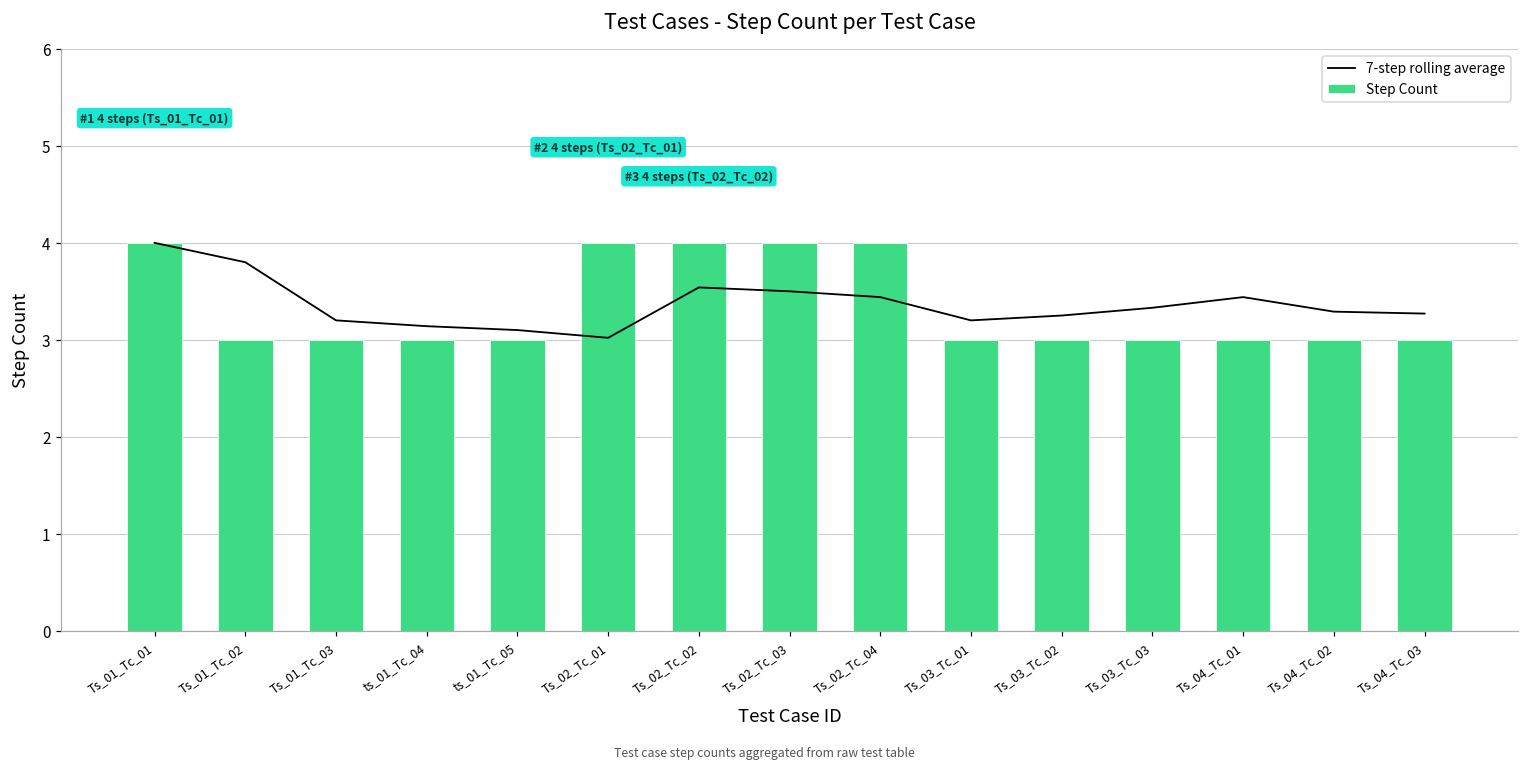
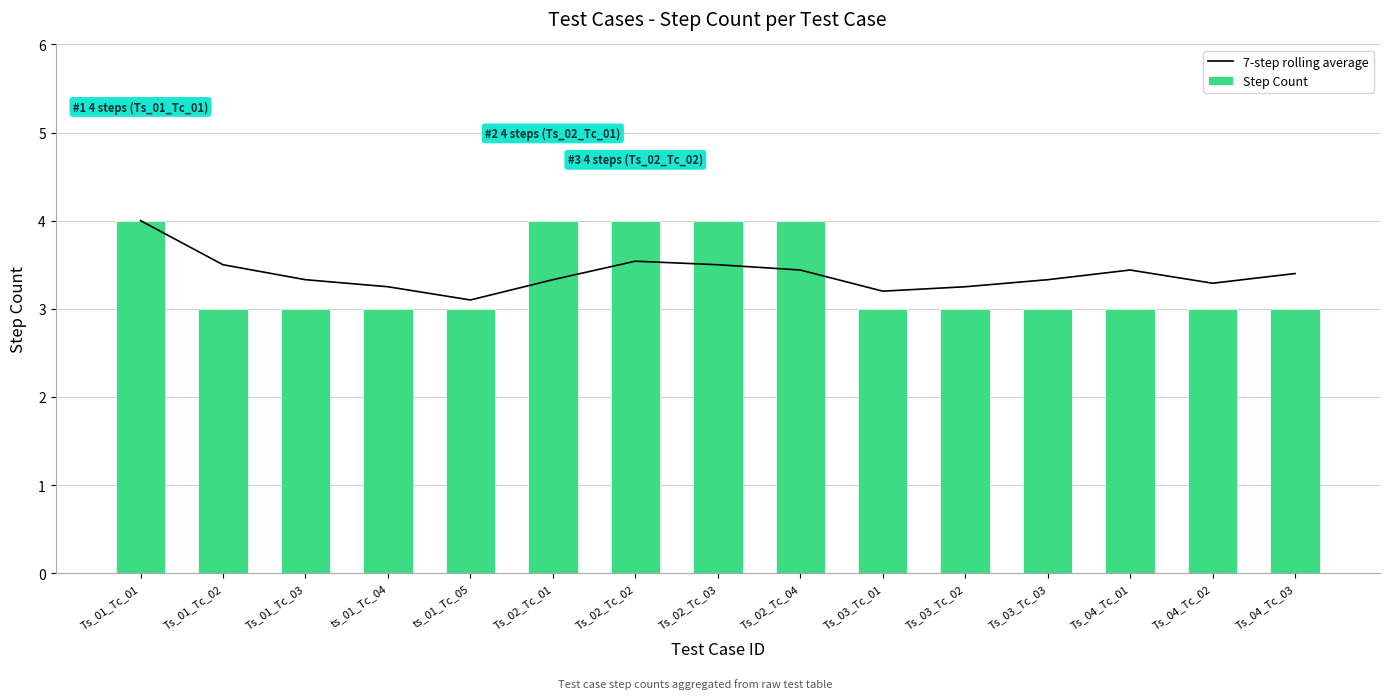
7-step rolling average, Ts_01_Tc_02: 3.8 -> 3.5
7-step rolling average, Ts_01_Tc_03: 3.2 -> 3.3
7-step rolling average, ts_01_Tc_04: 3.1 -> 3.3
7-step rolling average, Ts_02_Tc_01: 3.0 -> 3.3
7-step rolling average, Ts_04_Tc_03: 3.3 -> 3.4
